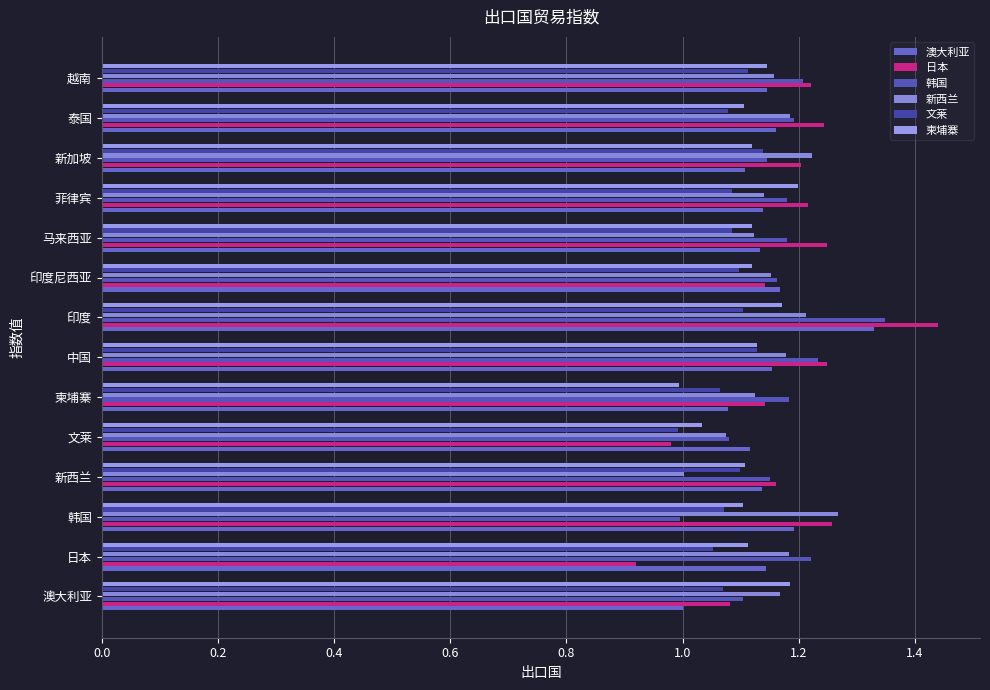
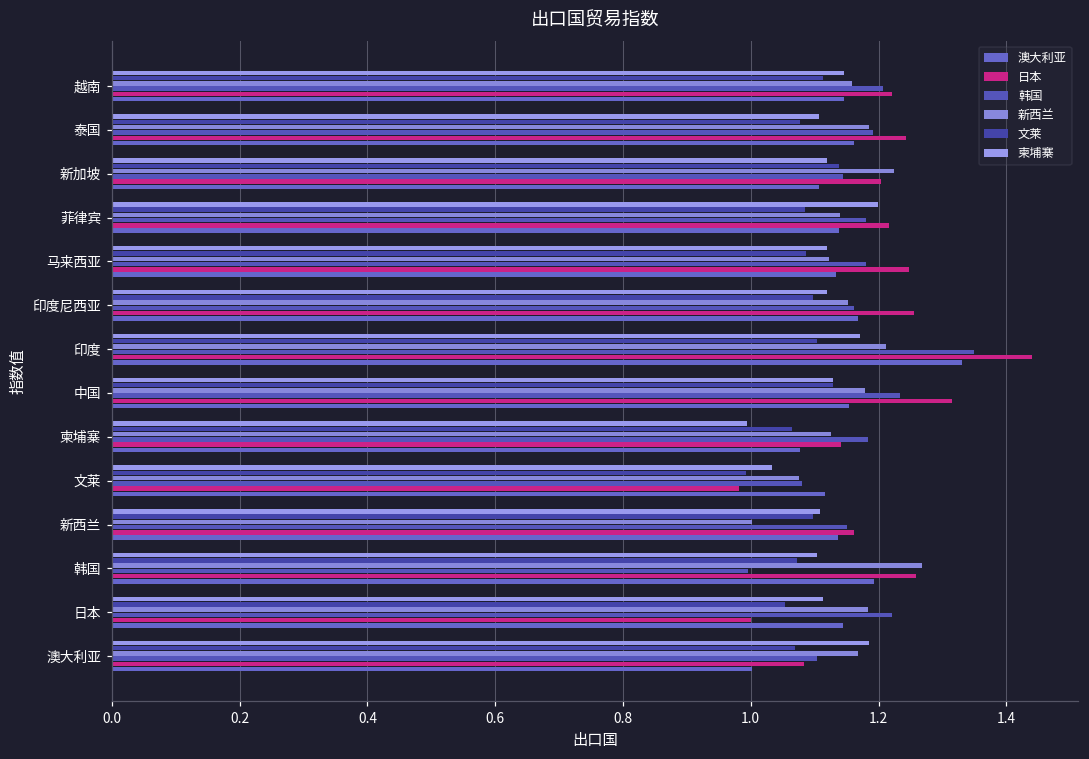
日本, 印度尼西亚: 1.14 -> 1.26
日本, 中国: 1.25 -> 1.32
日本, 日本: 0.92 -> 1.00
